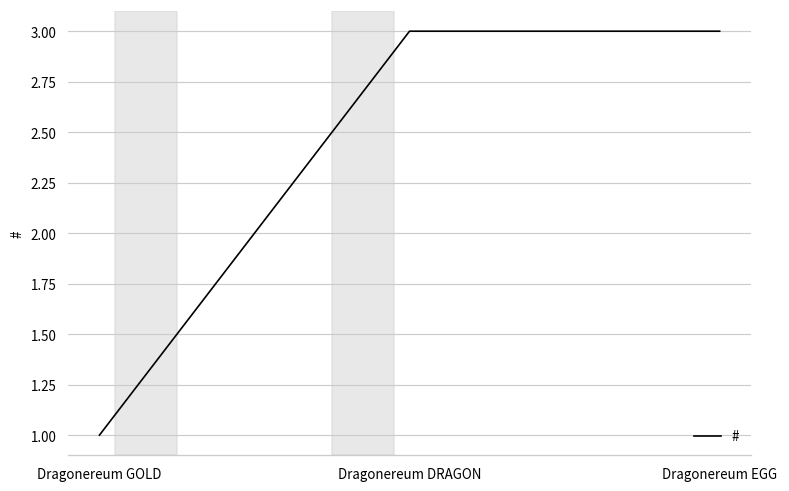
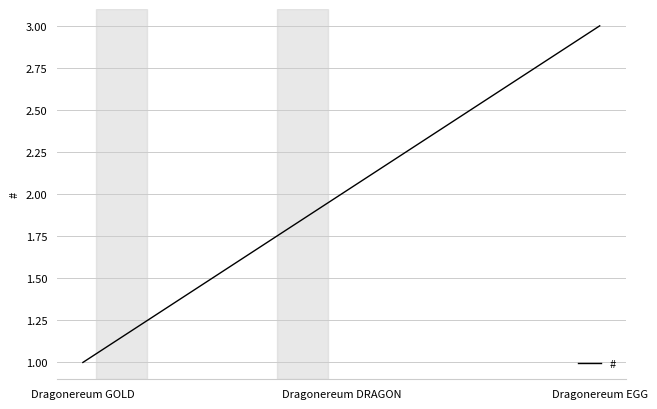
Dragonereum DRAGON: 3 -> 2
